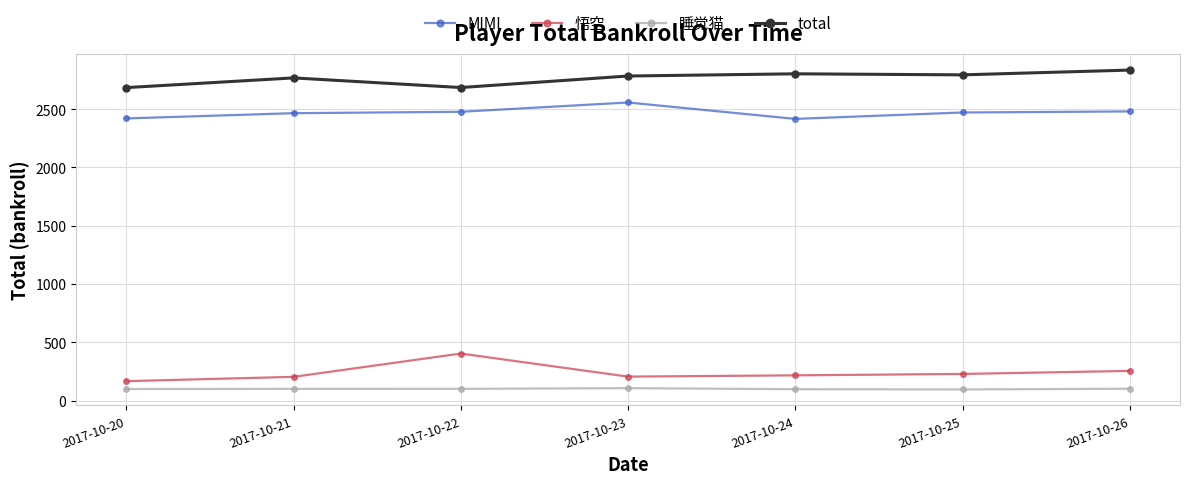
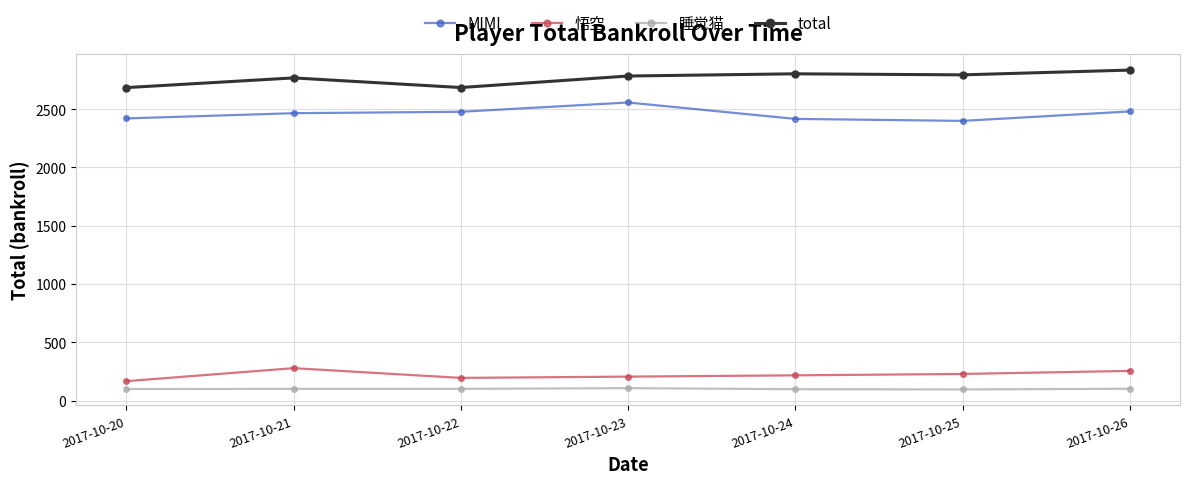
悟空, 2017-10-21: 200 -> 280
悟空, 2017-10-22: 400 -> 190
MIMI, 2017-10-25: 2470 -> 2400
